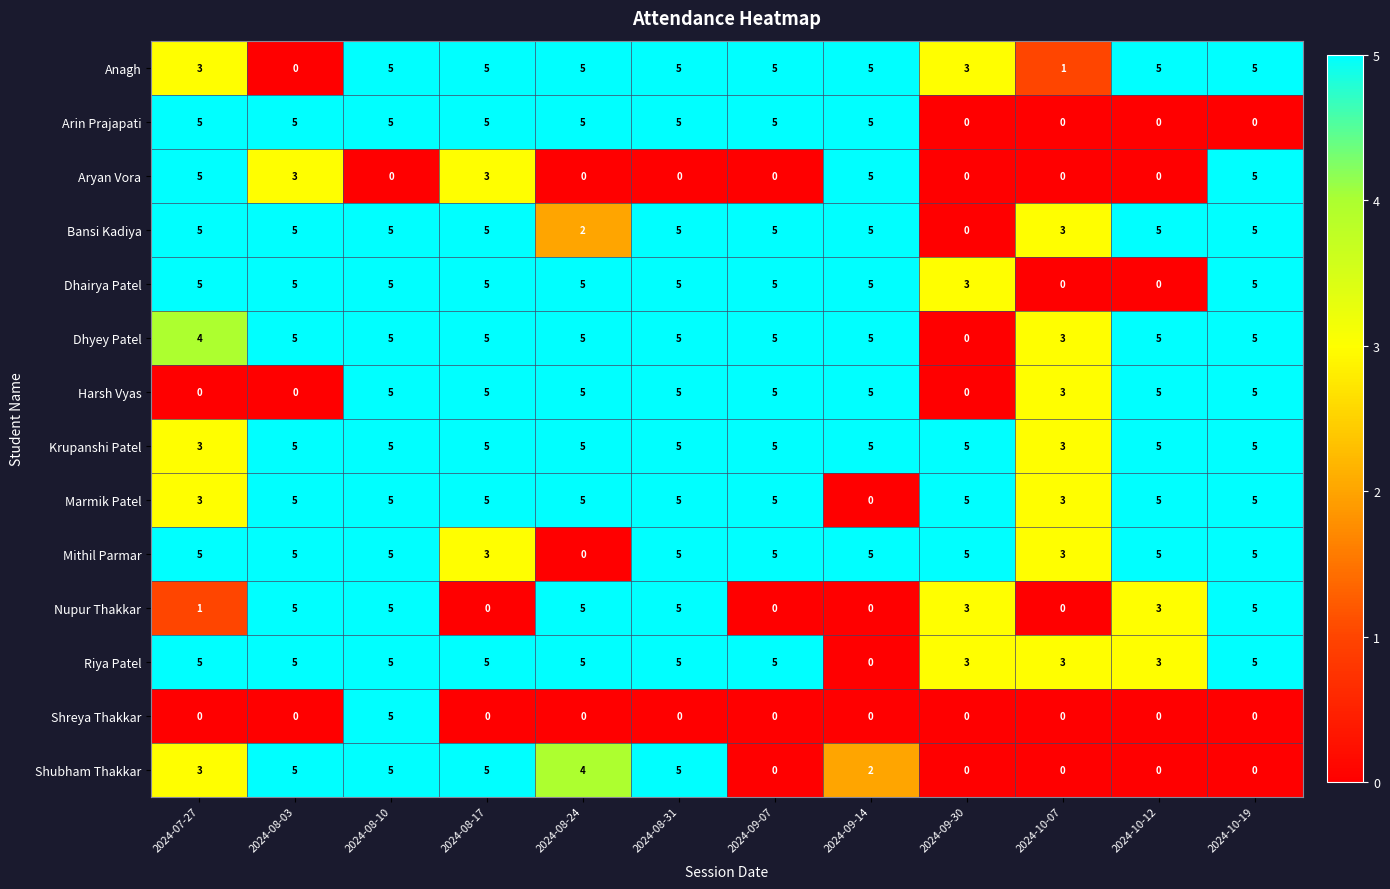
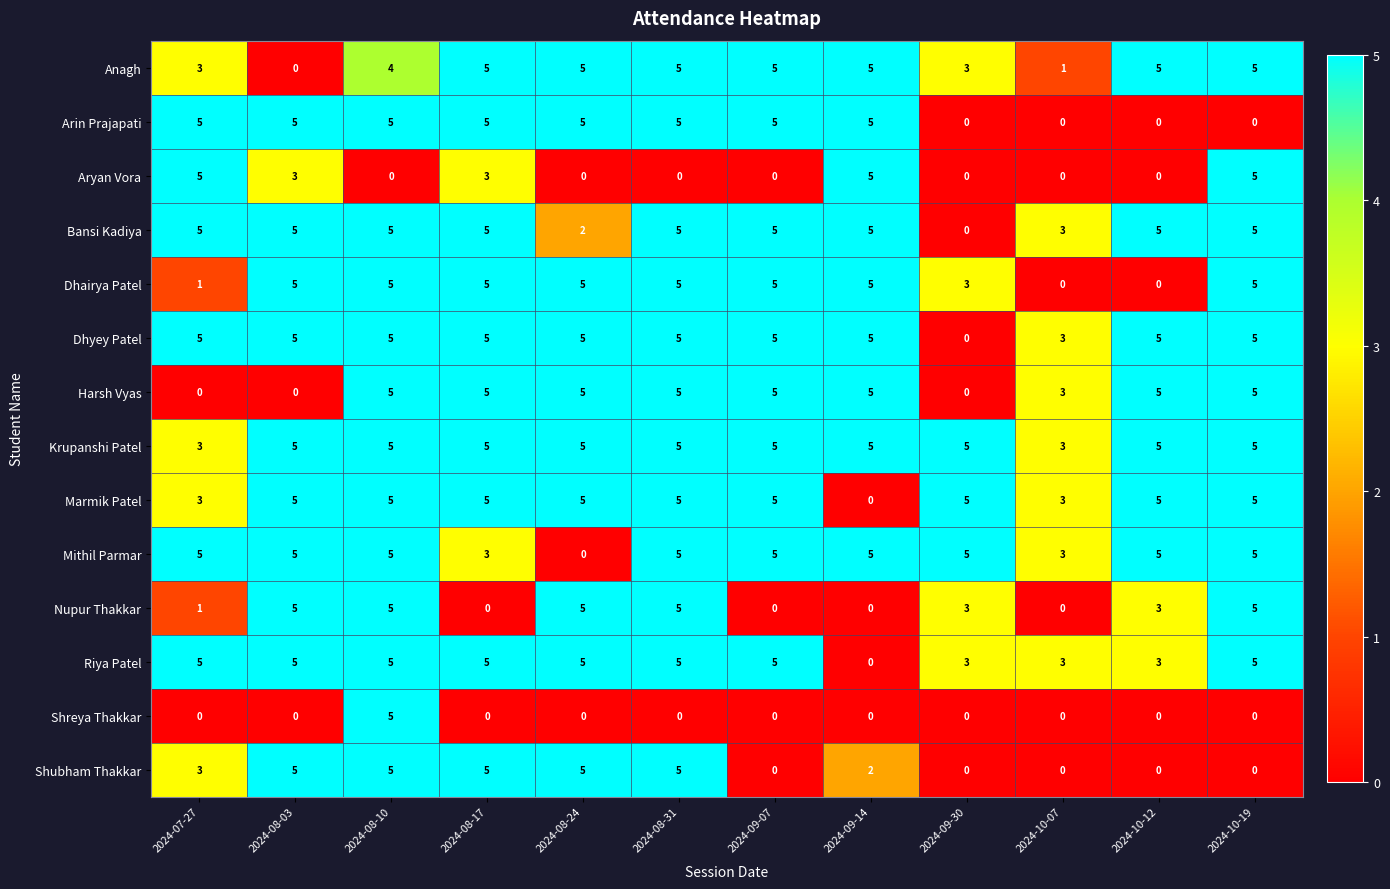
Anagh, 2024-08-10: 5 -> 4
Dhairya Patel, 2024-07-27: 5 -> 1
Dhyey Patel, 2024-07-27: 4 -> 5
Shubham Thakkar, 2024-08-24: 4 -> 5
